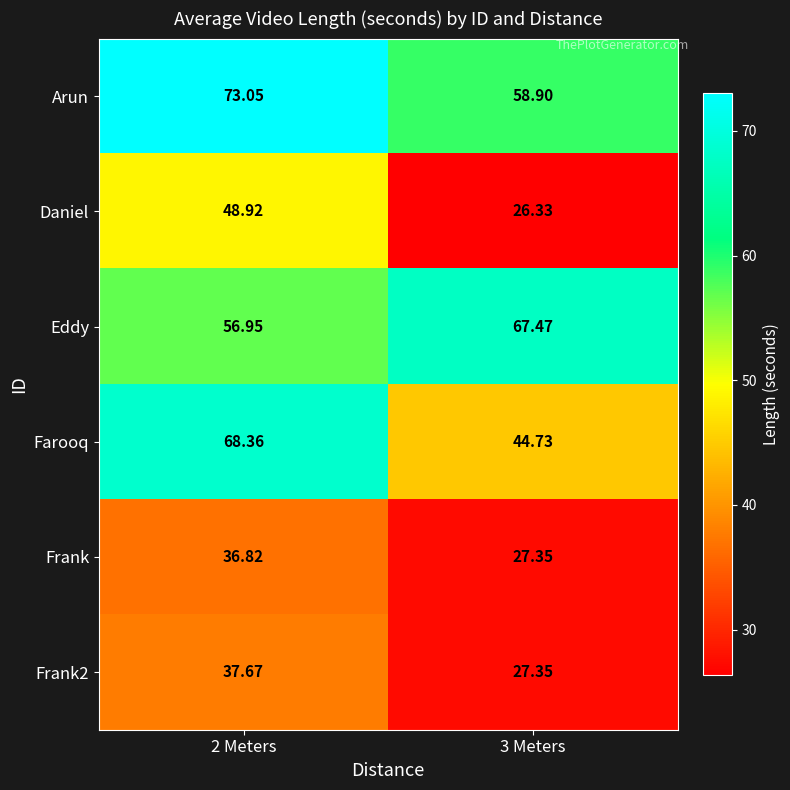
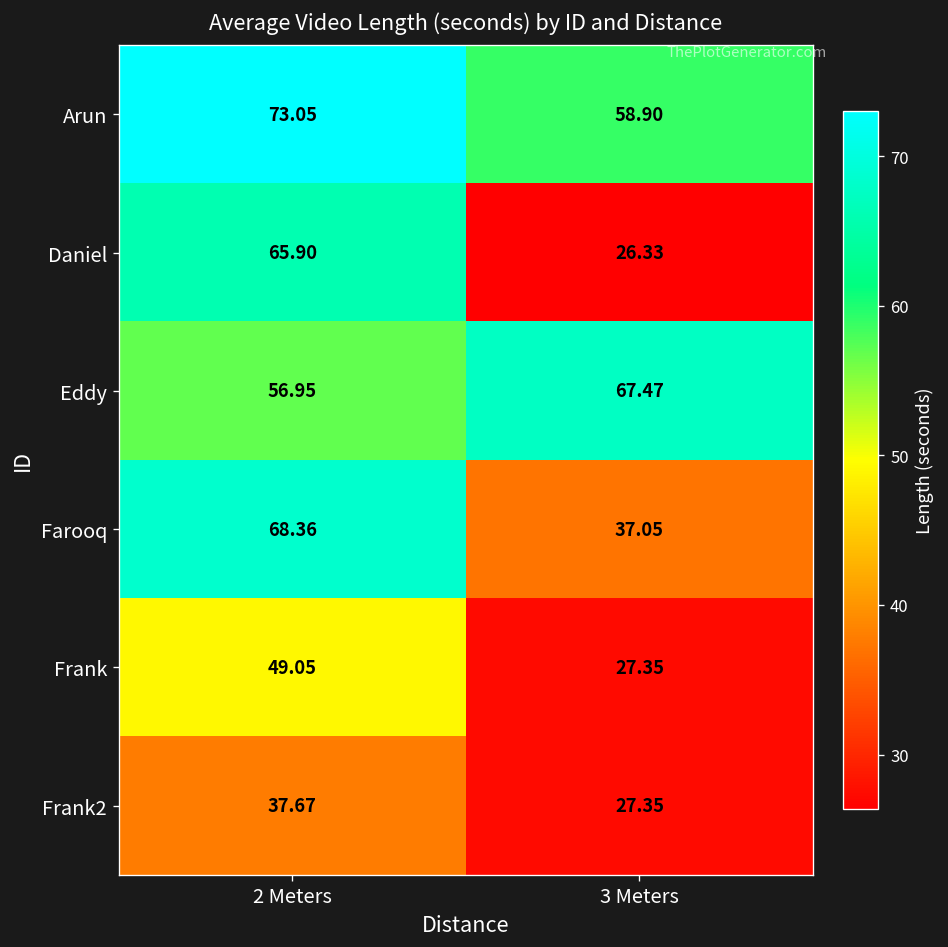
Daniel, 2 Meters: 48.92 -> 65.90
Farooq, 3 Meters: 44.73 -> 37.05
Frank, 2 Meters: 36.82 -> 49.05
